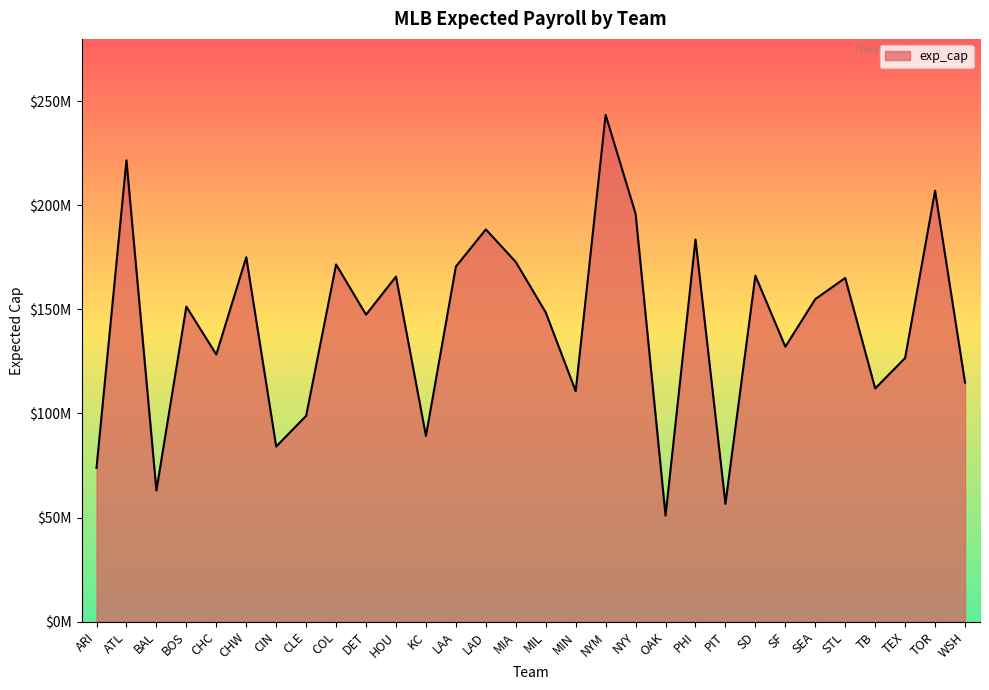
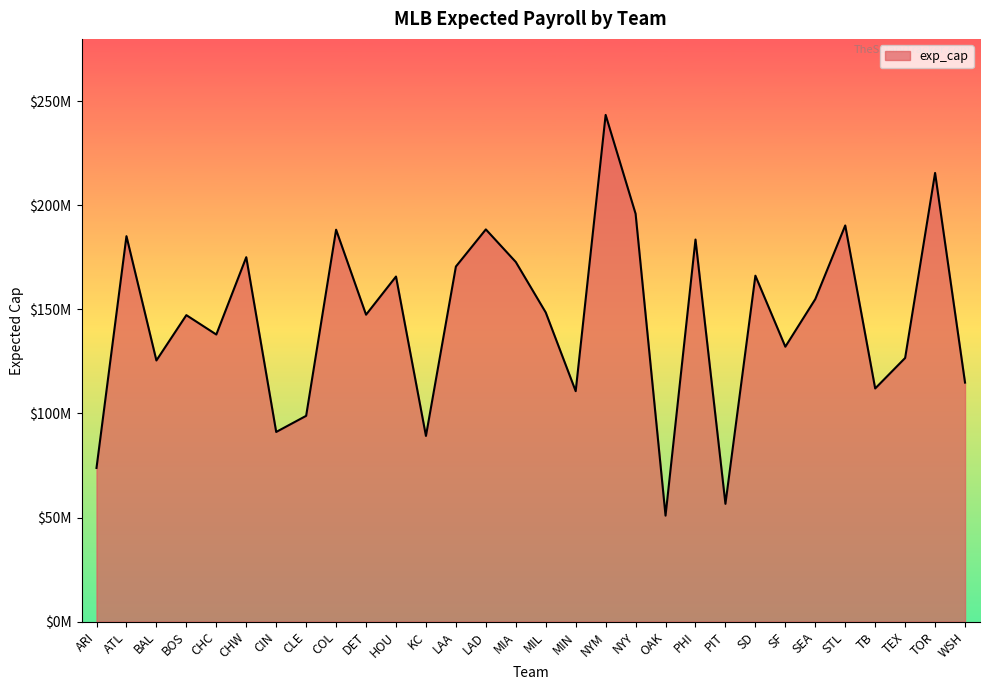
ATL: $222000000 -> $185000000
BAL: $63000000 -> $125000000
BOS: $151000000 -> $147000000
CHC: $128000000 -> $138000000
CIN: $84000000 -> $91000000
COL: $172000000 -> $188000000
STL: $165000000 -> $190000000
TOR: $207000000 -> $216000000
